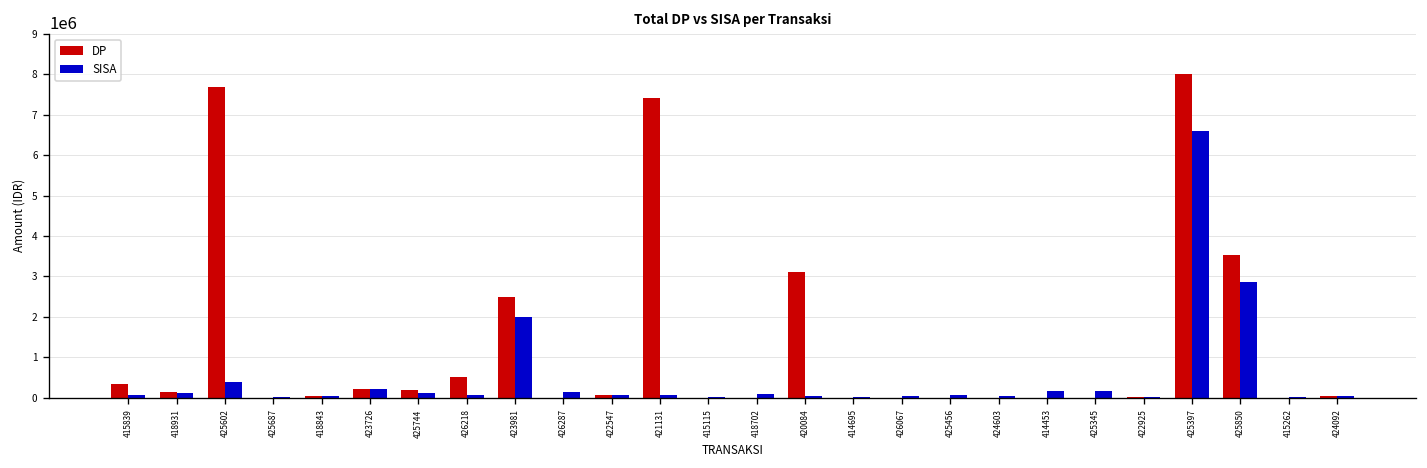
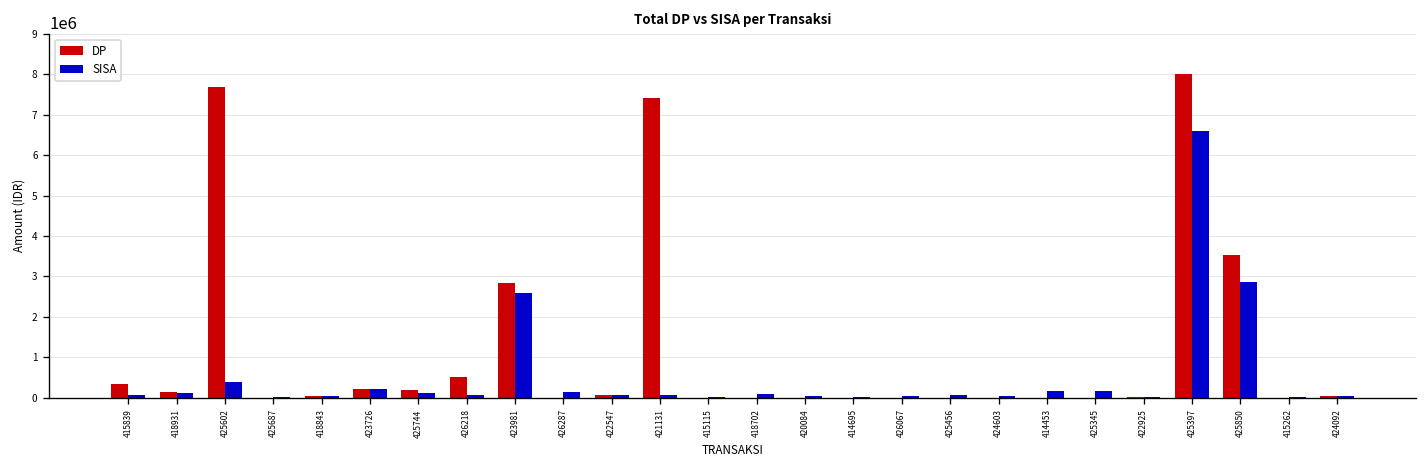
DP, 423981: 2500000 -> 2800000
SISA, 423981: 2000000 -> 2600000
DP, 420084: 3100000 -> 0
